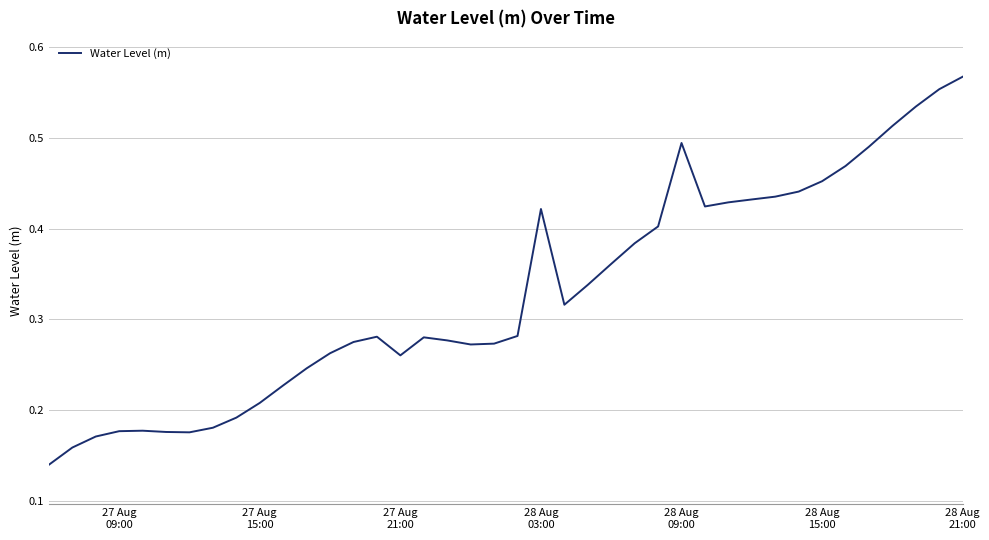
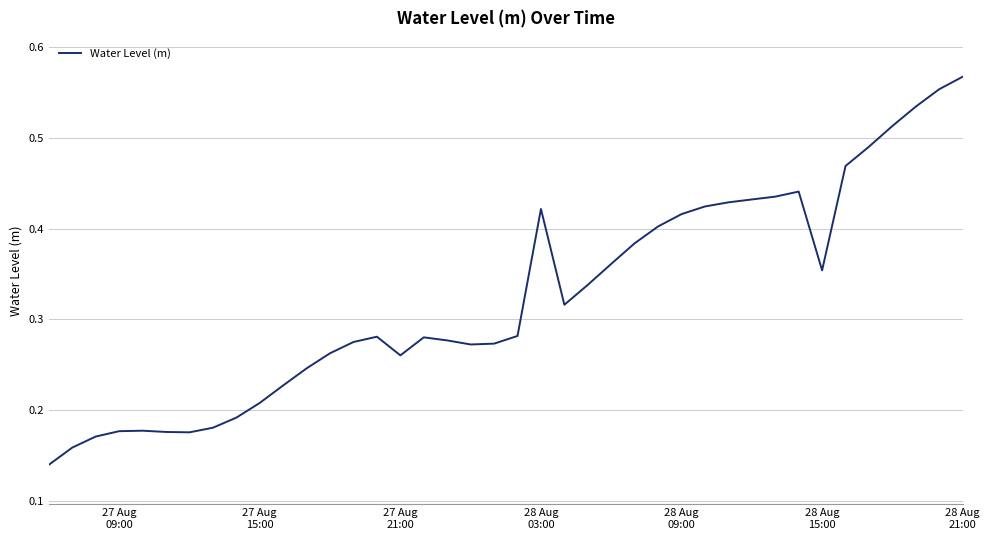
28 Aug 09:00: 0.49 -> 0.42
28 Aug 15:00: 0.45 -> 0.35
